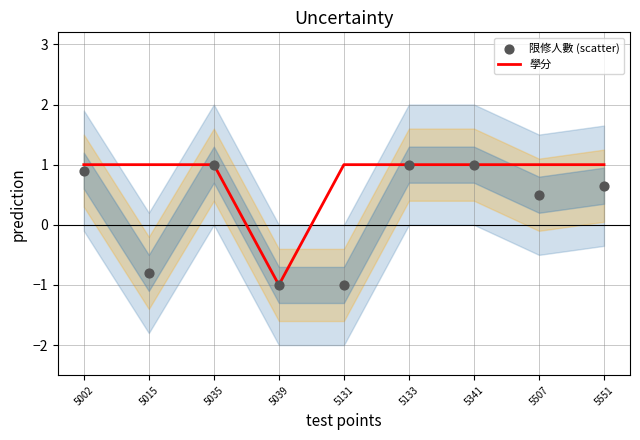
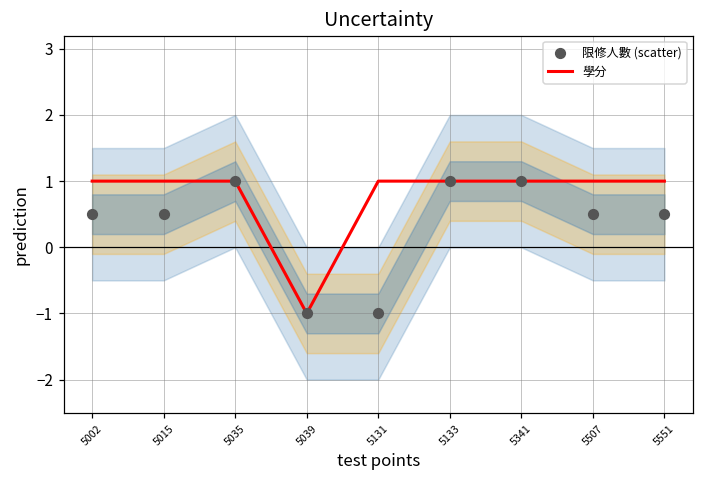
限修人數 (scatter), 5002: 0.9 -> 0.5
限修人數 (scatter), 5015: -0.8 -> 0.5
限修人數 (scatter), 5551: 0.6 -> 0.5
